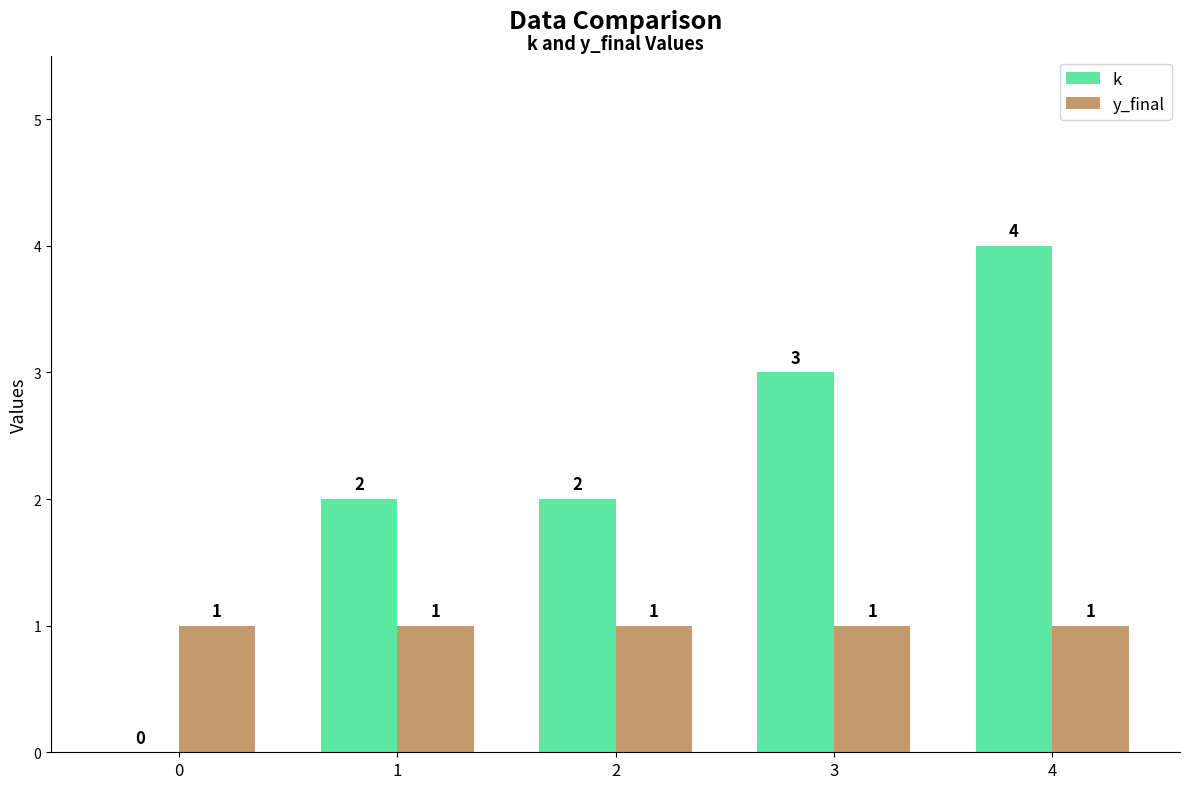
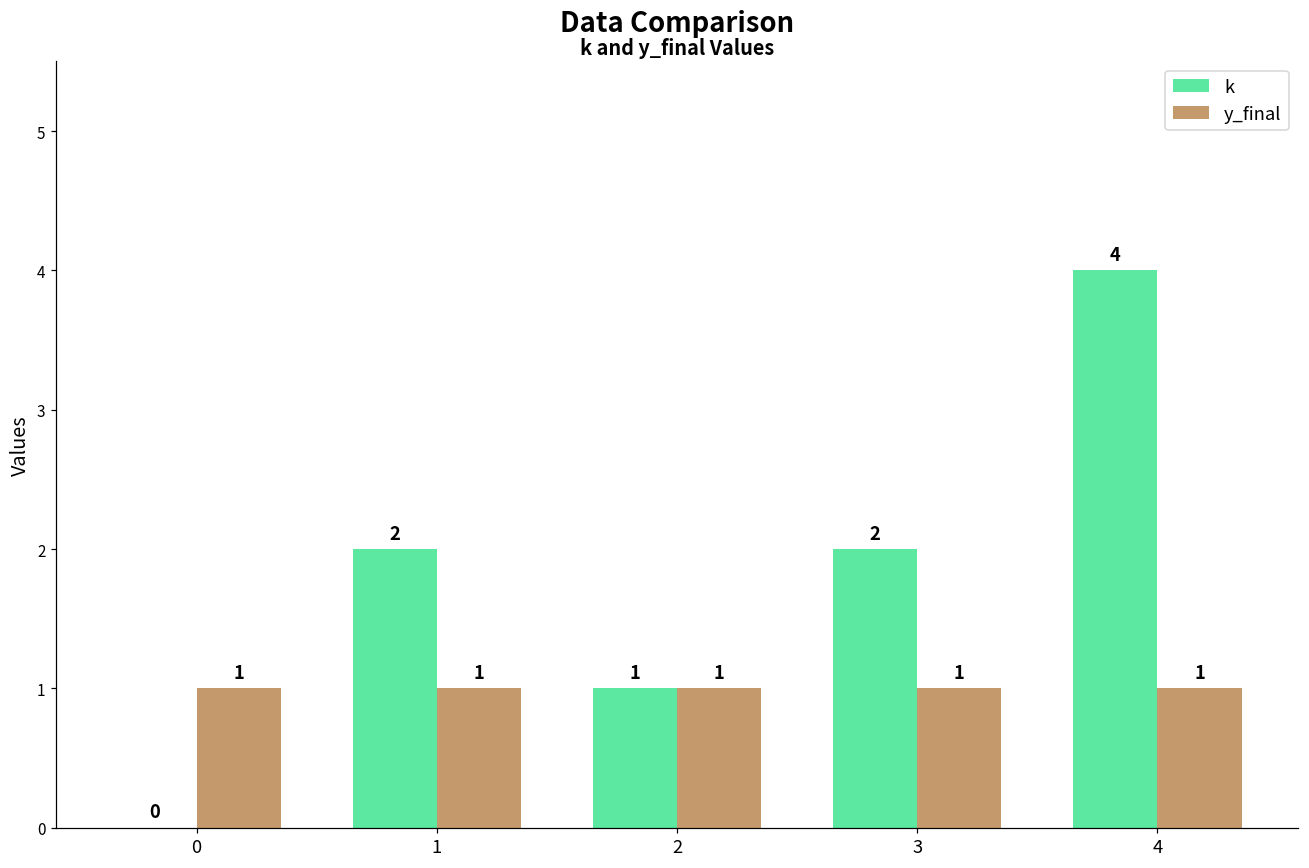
k, 2: 2 -> 1
k, 3: 3 -> 2
